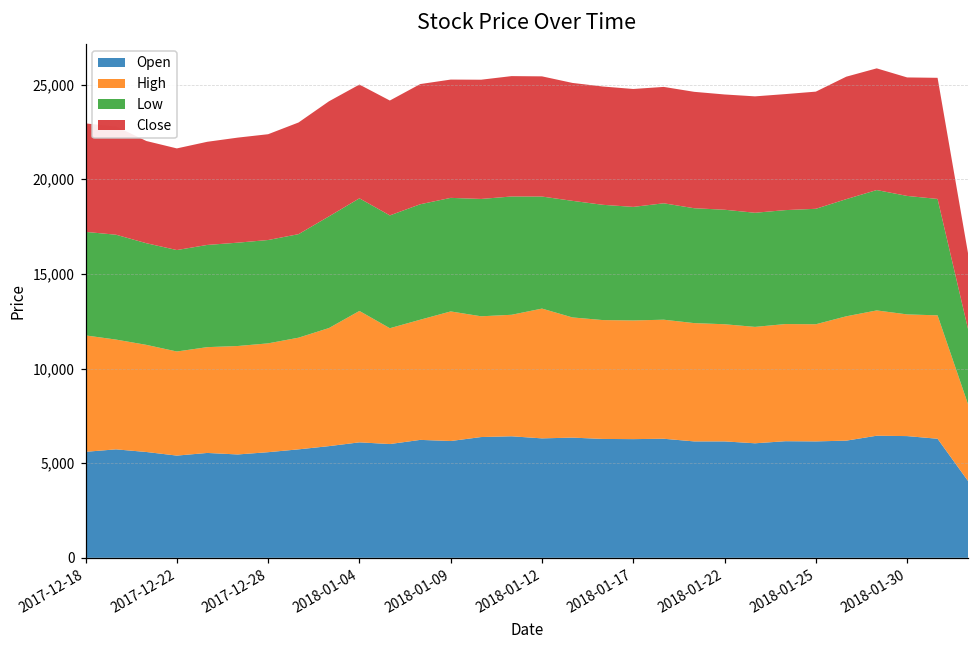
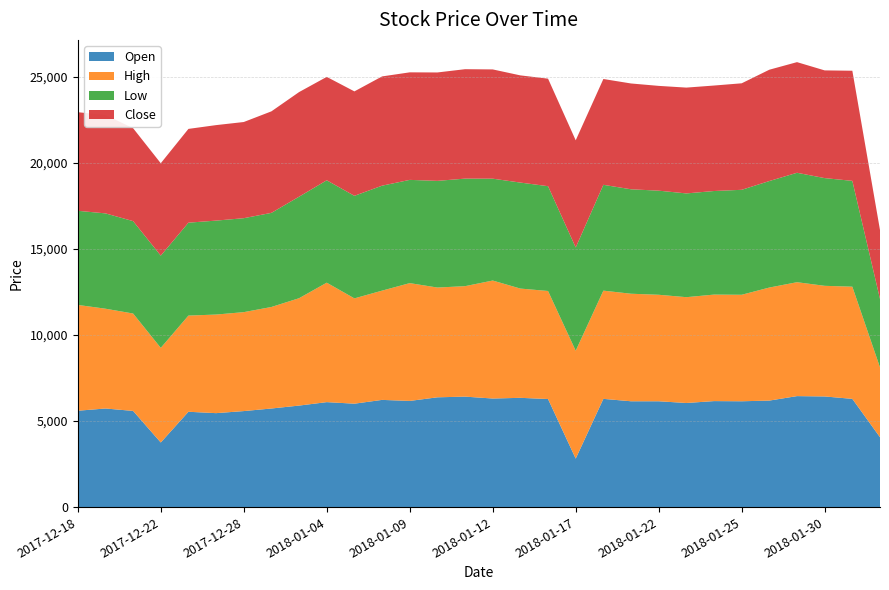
Open, 2017-12-22: 5,400 -> 3,800
Open, 2018-01-17: 6,300 -> 2,800
